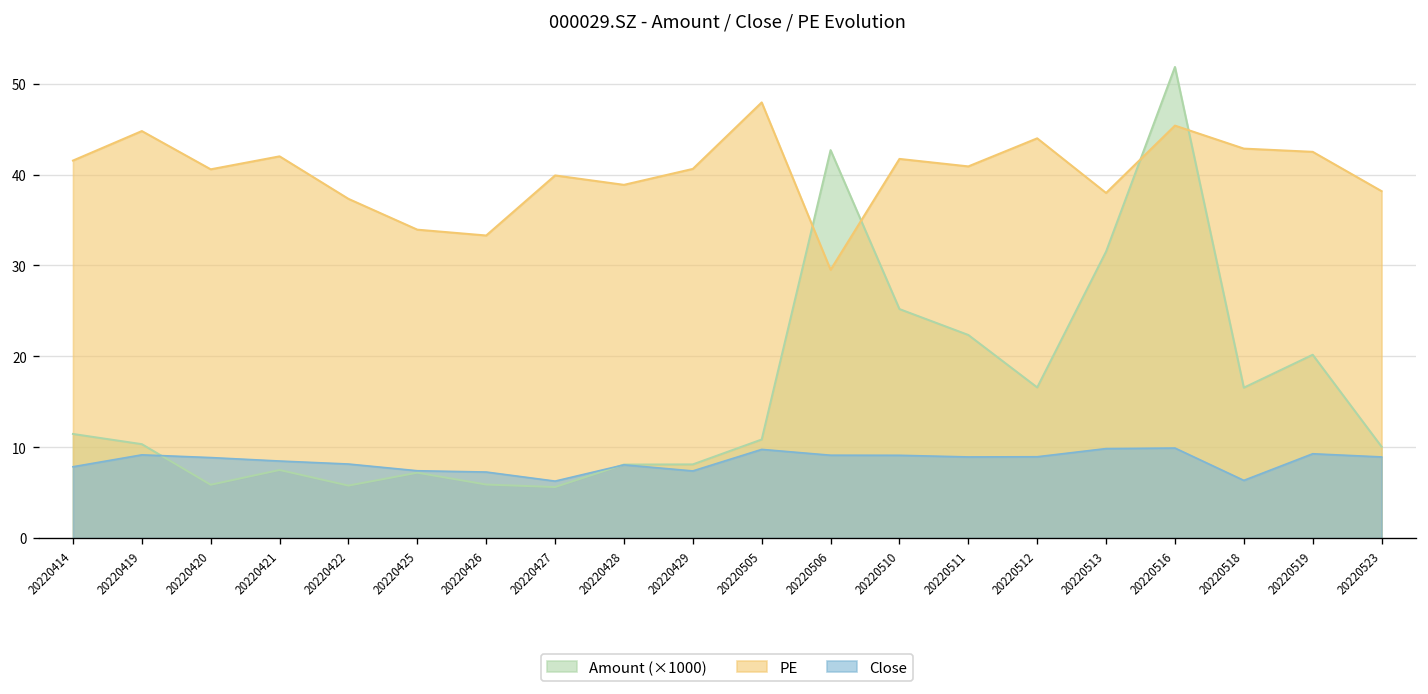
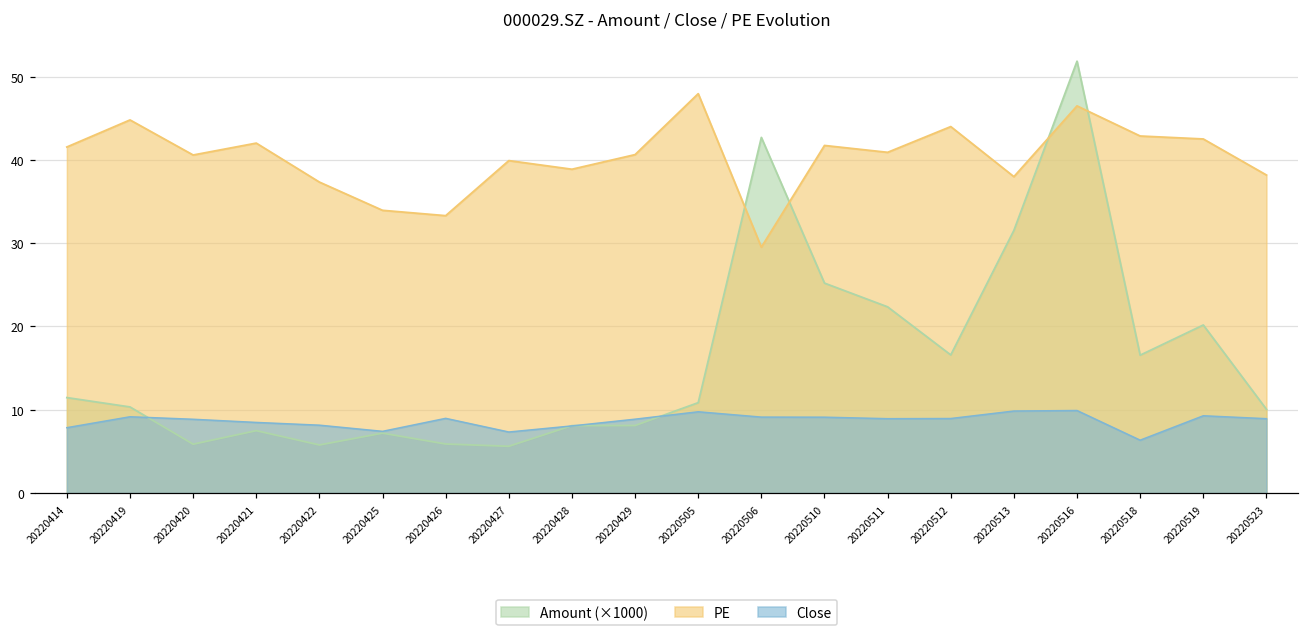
Close, 20220426: 7 -> 9
Close, 20220427: 6 -> 7
Close, 20220429: 7 -> 9
PE, 20220516: 45 -> 46
